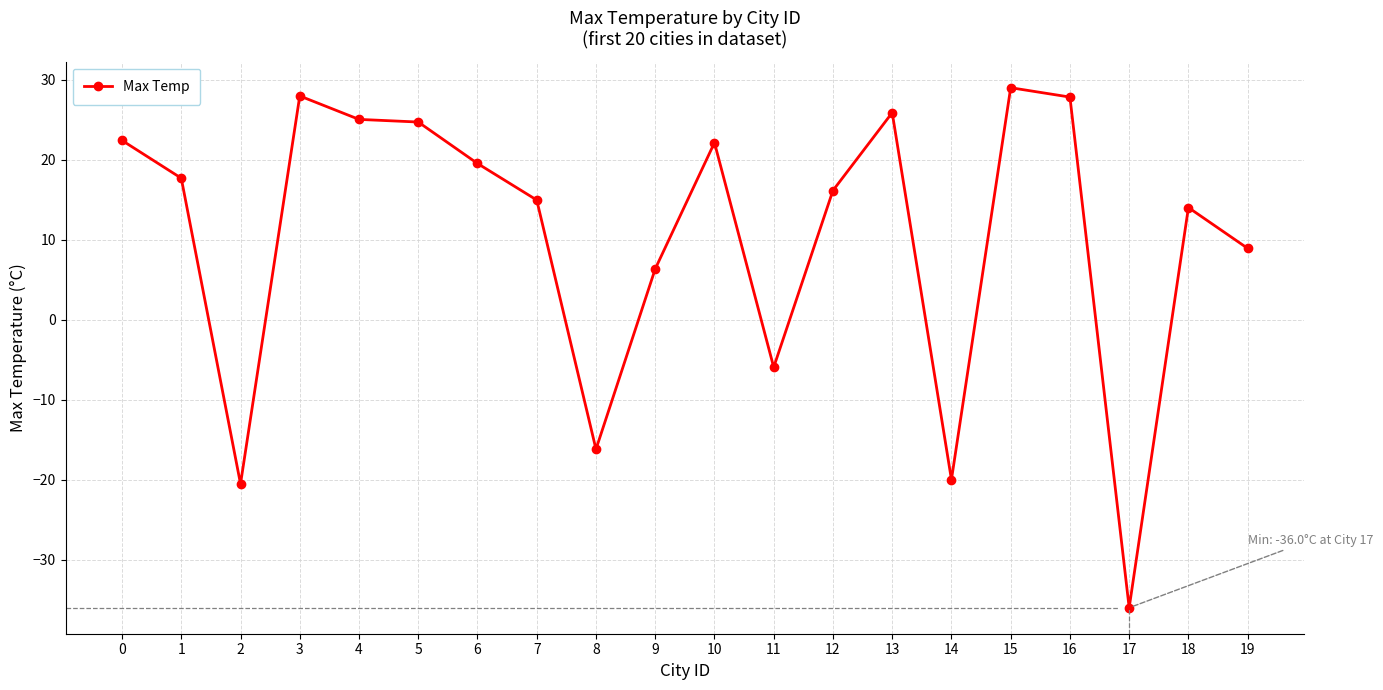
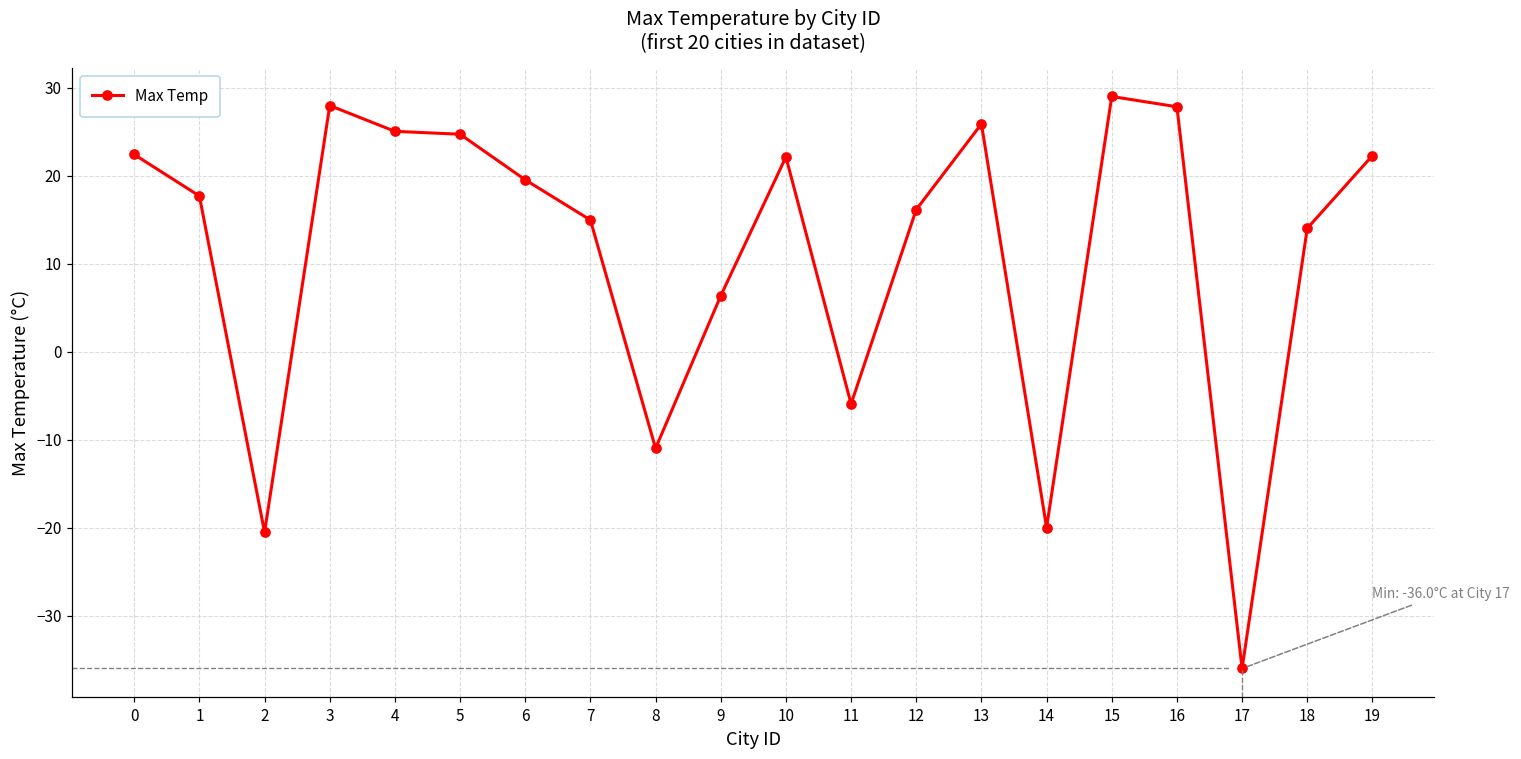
8: -16 -> -11
19: 9 -> 22
